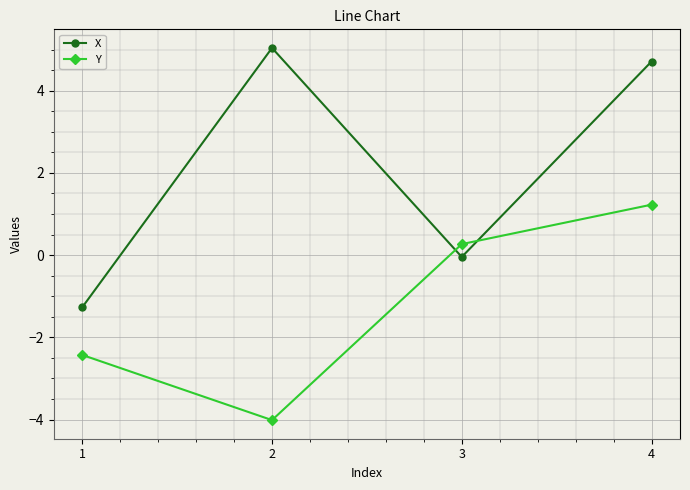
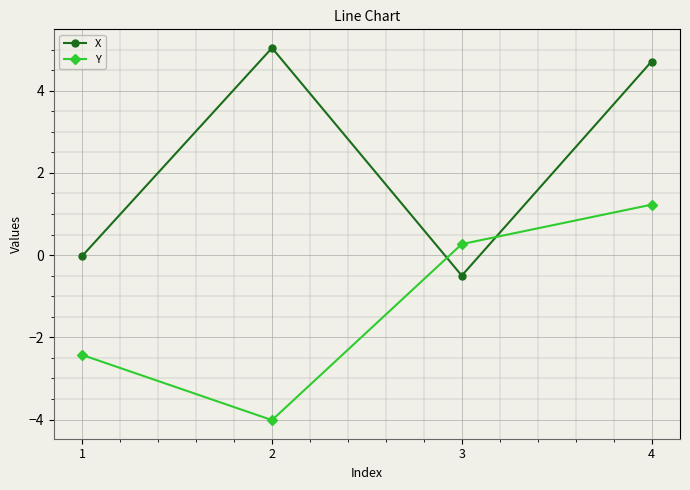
X, 1: -1.3 -> 0.0
X, 3: 0.0 -> -0.5
